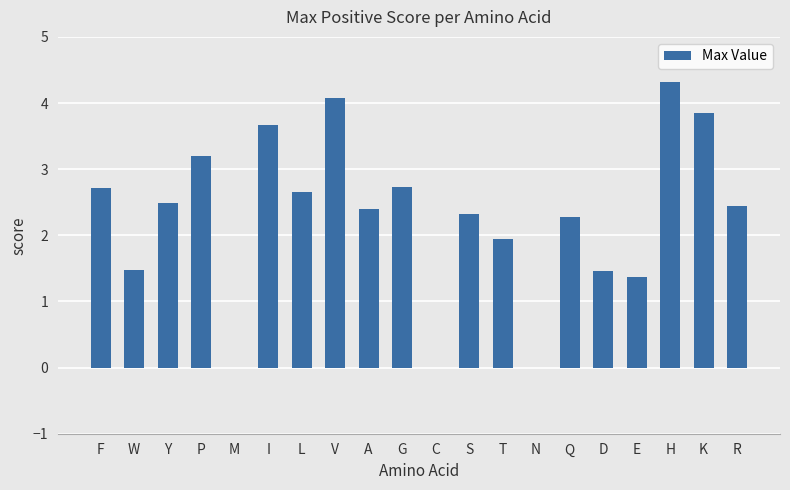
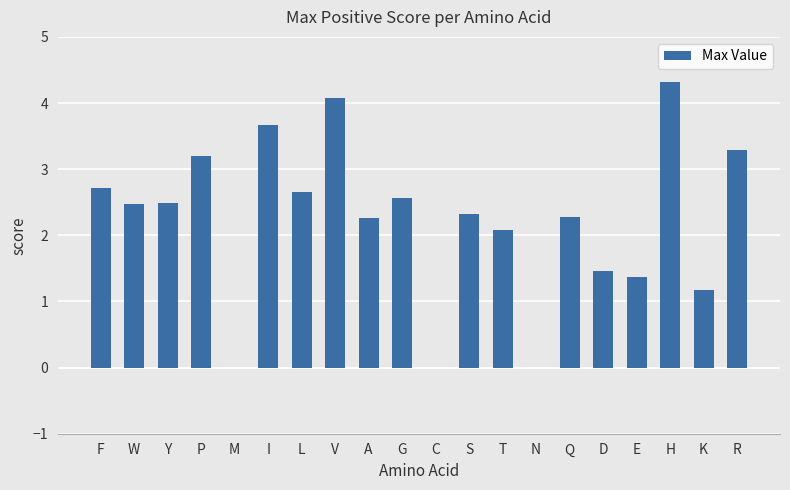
W: 1.5 -> 2.5
A: 2.4 -> 2.3
G: 2.7 -> 2.6
T: 1.9 -> 2.1
K: 3.8 -> 1.2
R: 2.4 -> 3.3
